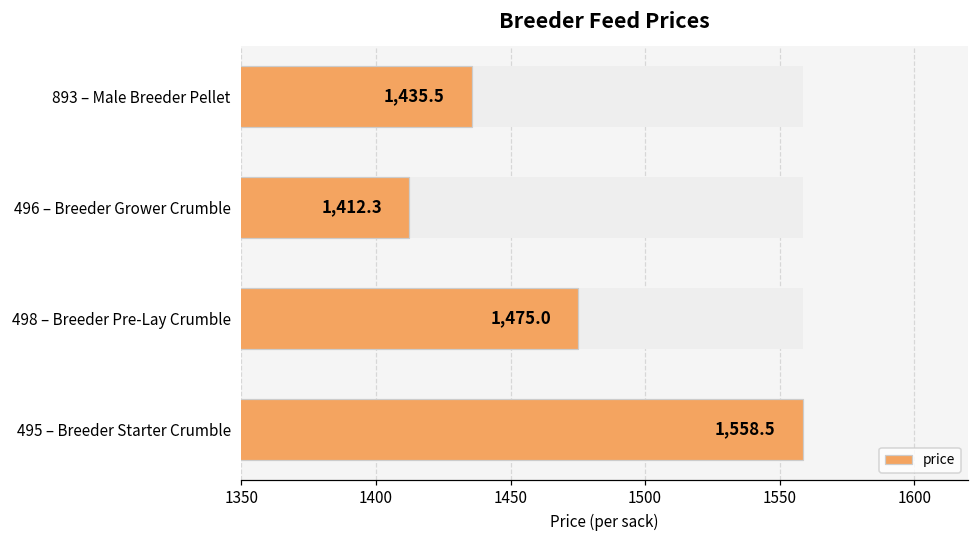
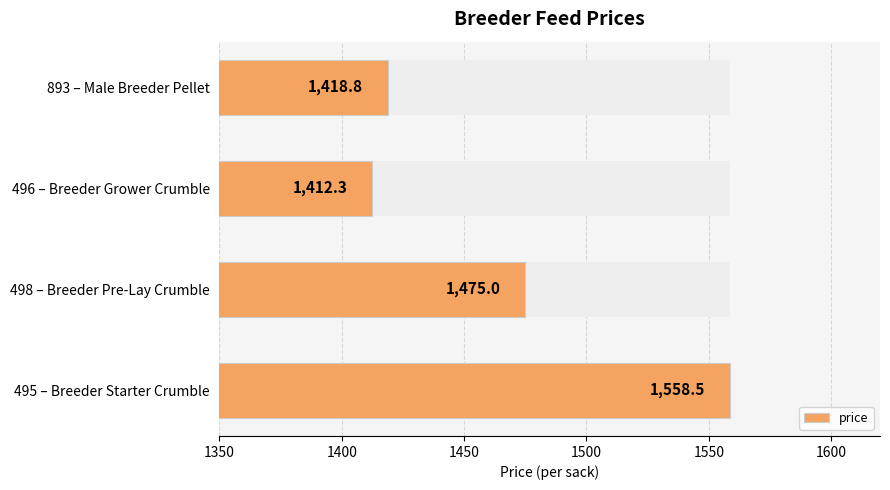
price, 893 – Male Breeder Pellet: 1,435.5 -> 1,418.8
